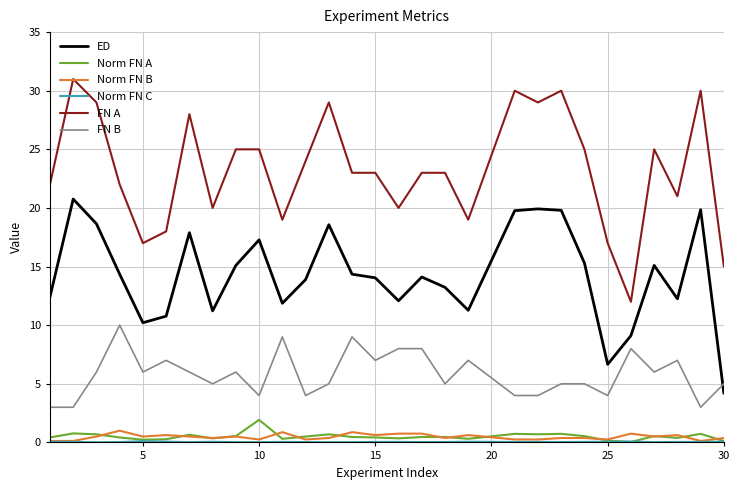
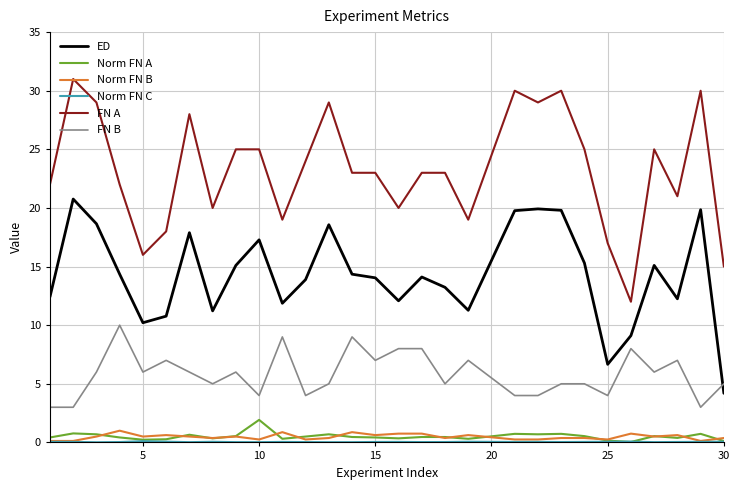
FN A, 5: 17 -> 16
